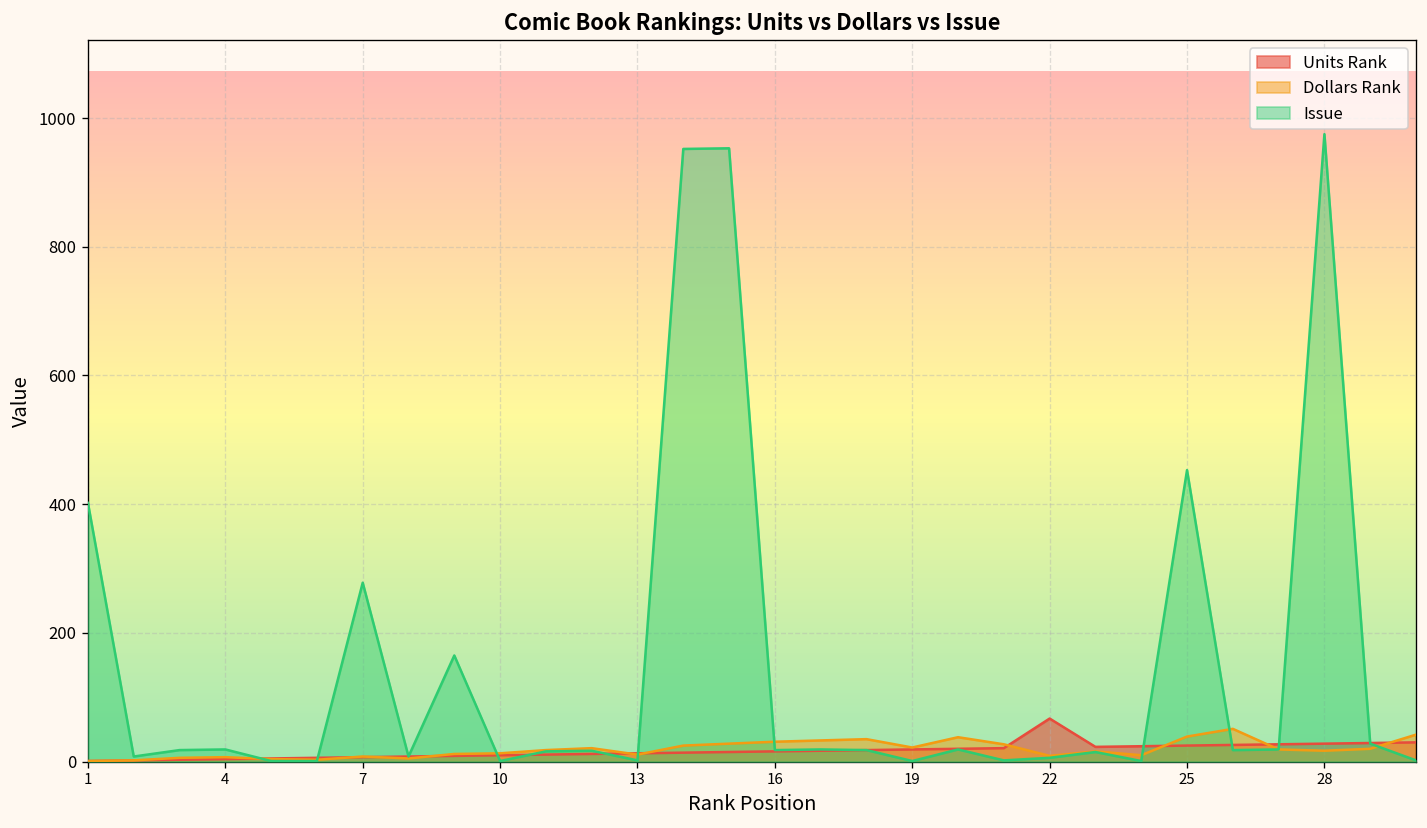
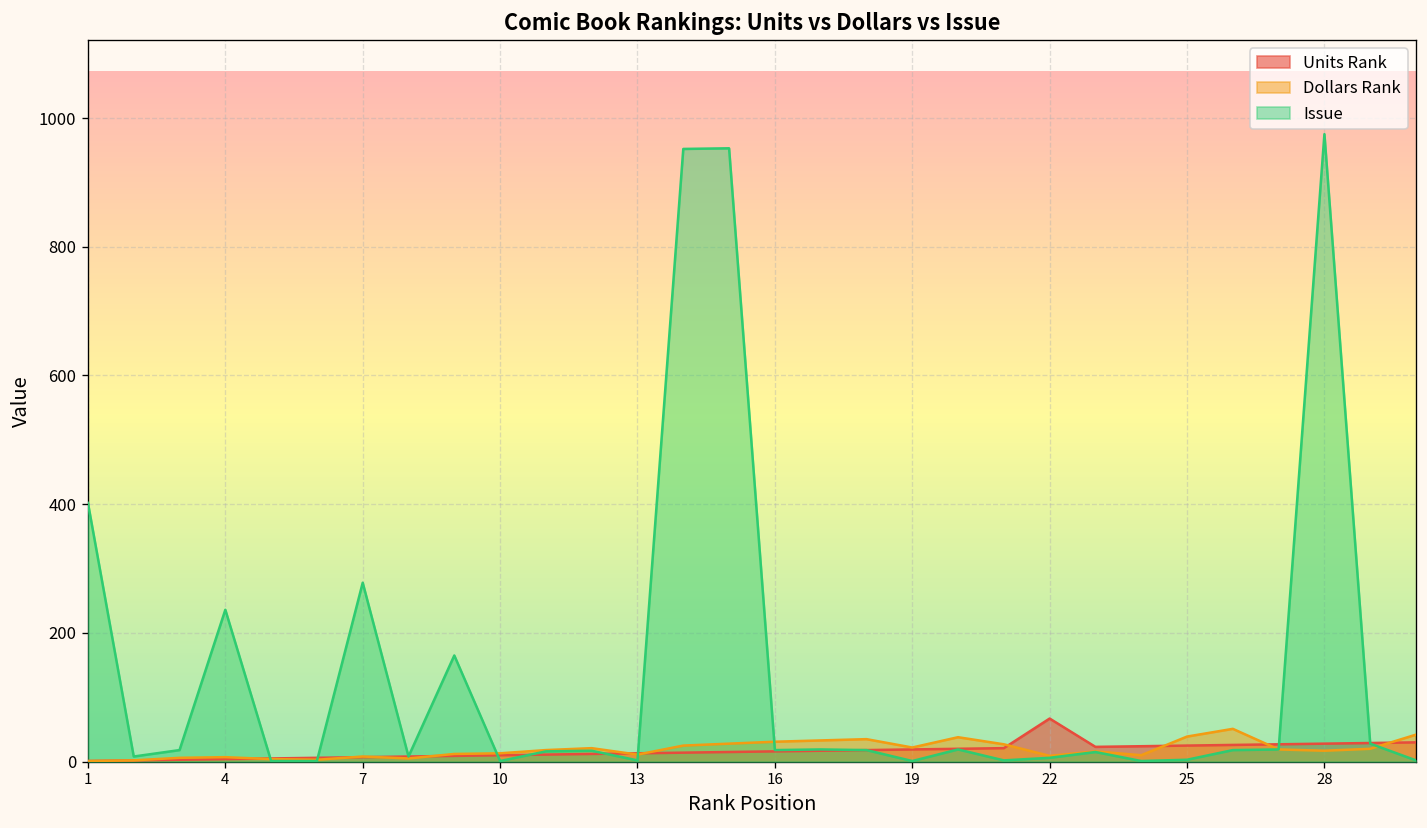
Issue, 4: 20 -> 240
Issue, 25: 450 -> 0
